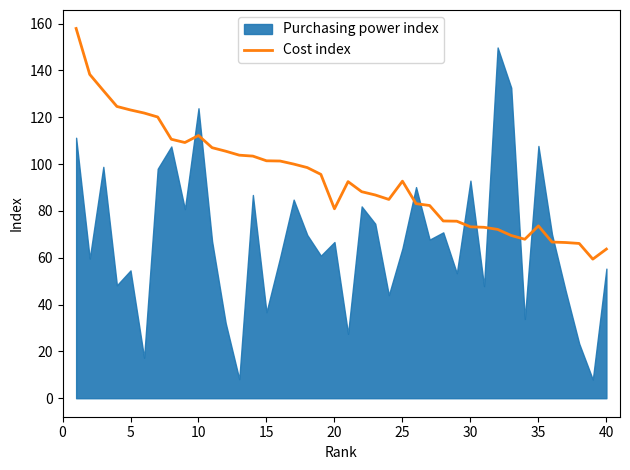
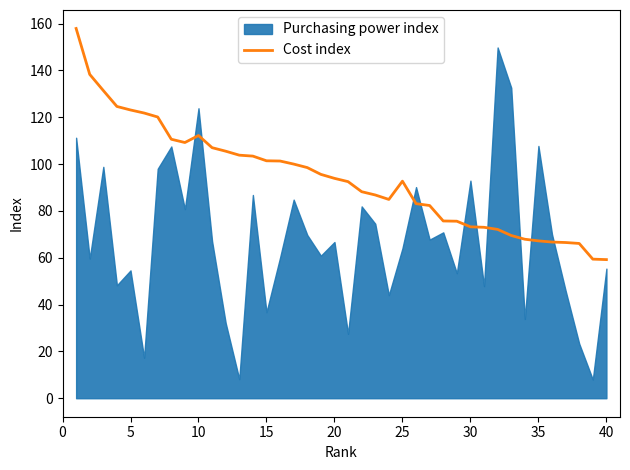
Cost index, 20: 81 -> 94
Cost index, 35: 74 -> 67
Cost index, 40: 64 -> 59
